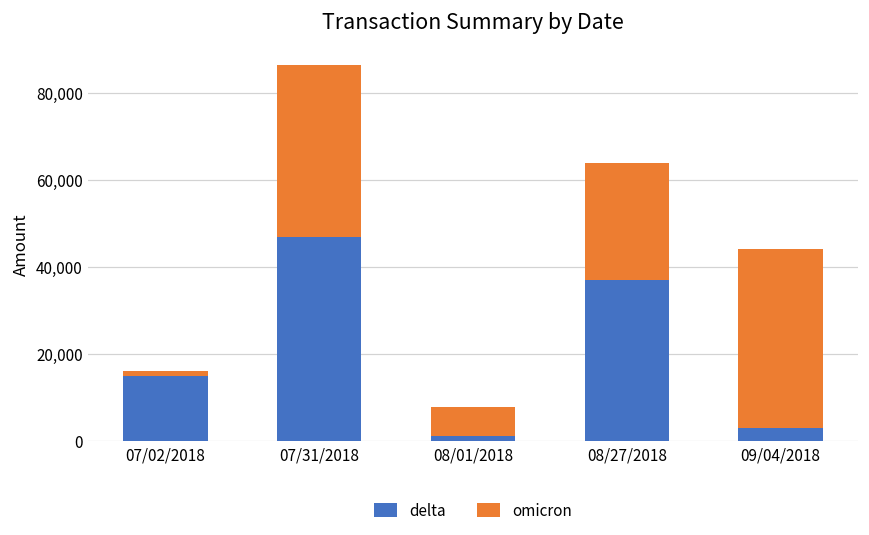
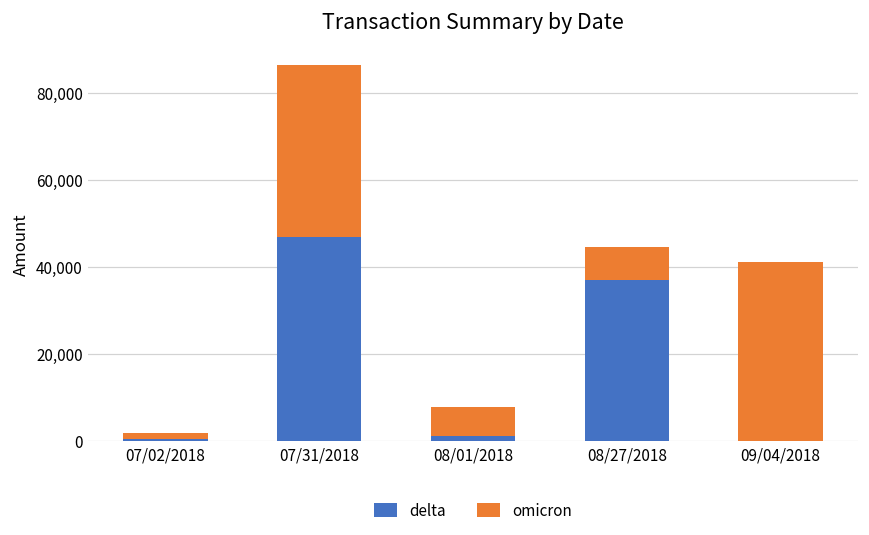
delta, 07/02/2018: 15,000 -> 1,000
omicron, 08/27/2018: 27,000 -> 8,000
delta, 09/04/2018: 3,000 -> 0
